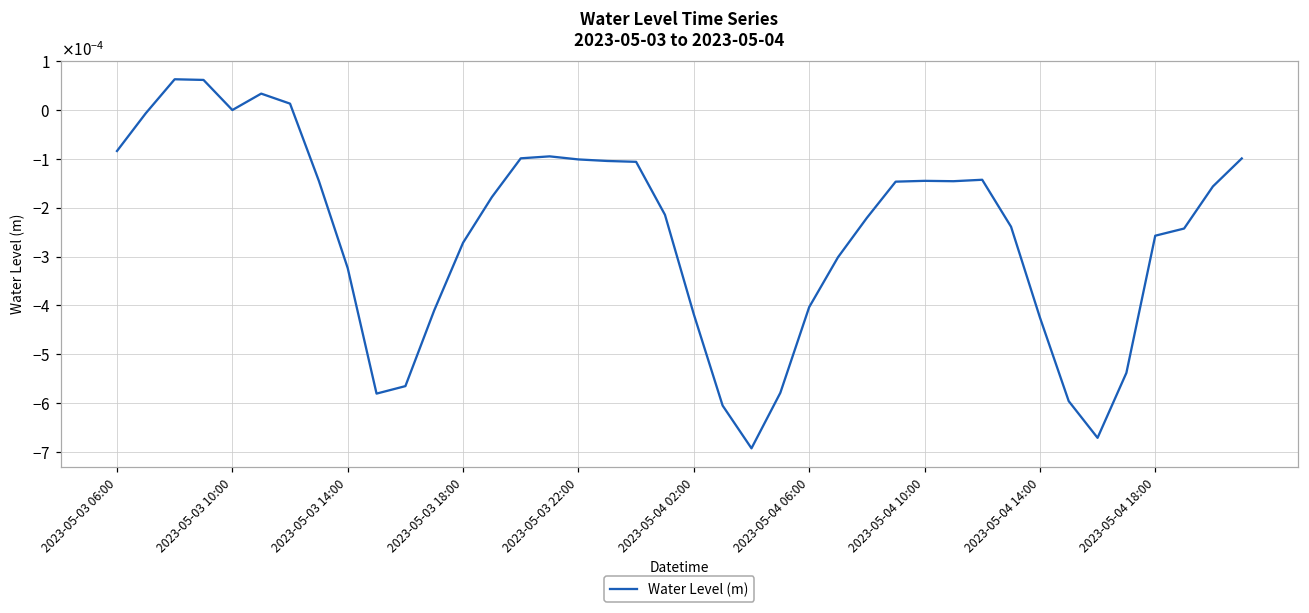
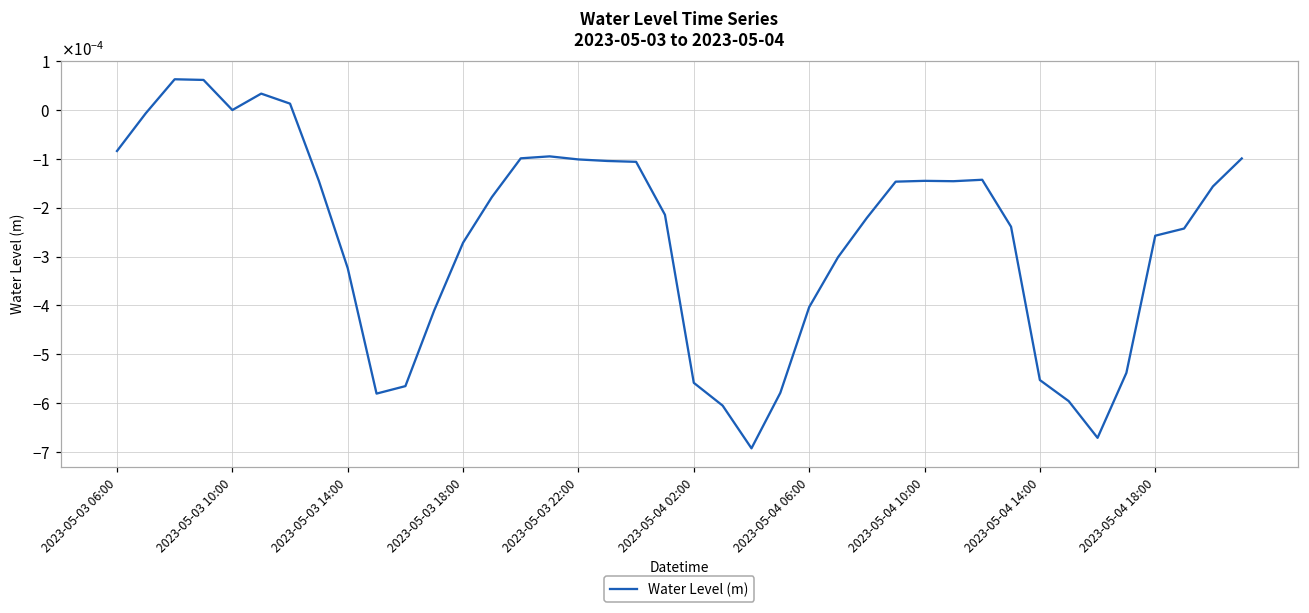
2023-05-04 02:00: -0.00042 -> -0.00056
2023-05-04 14:00: -0.00042 -> -0.00055
